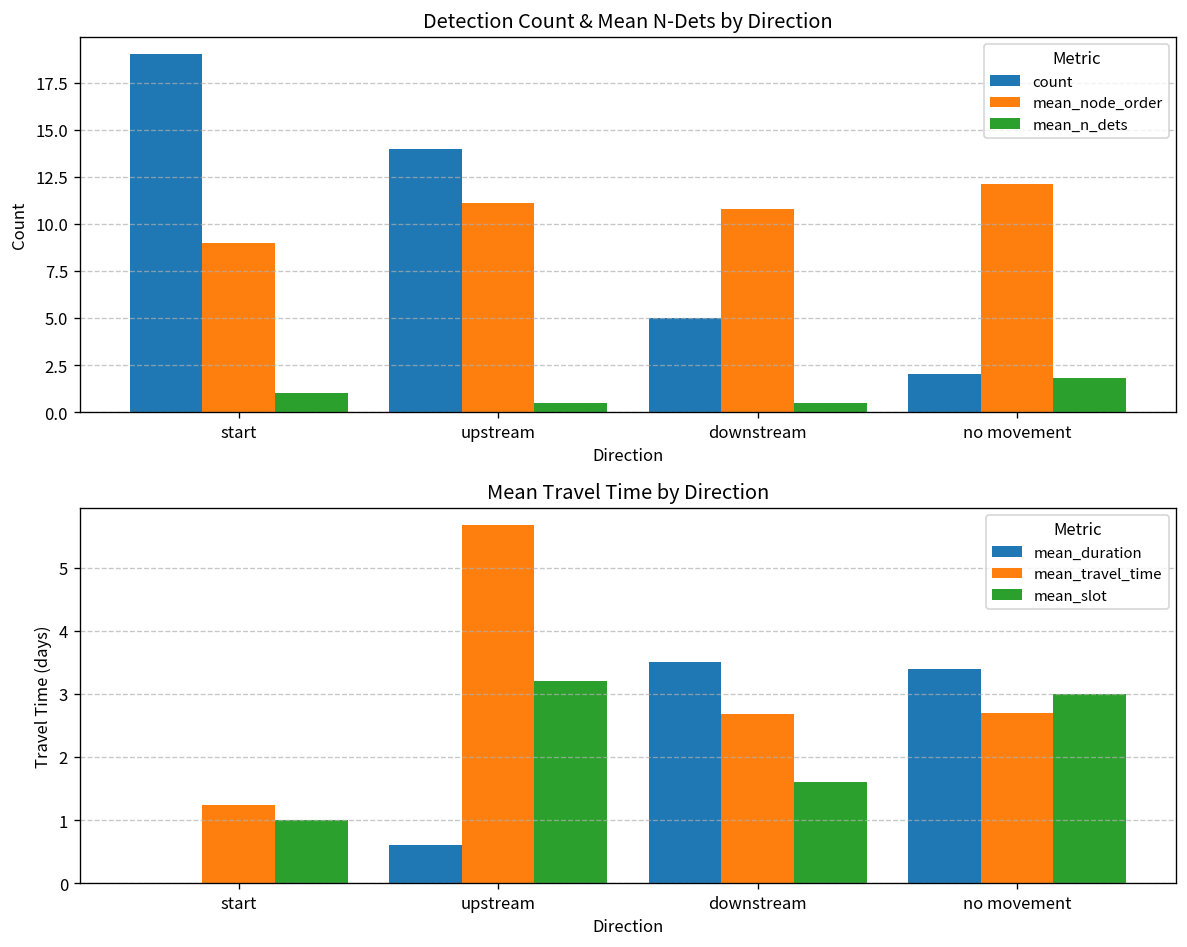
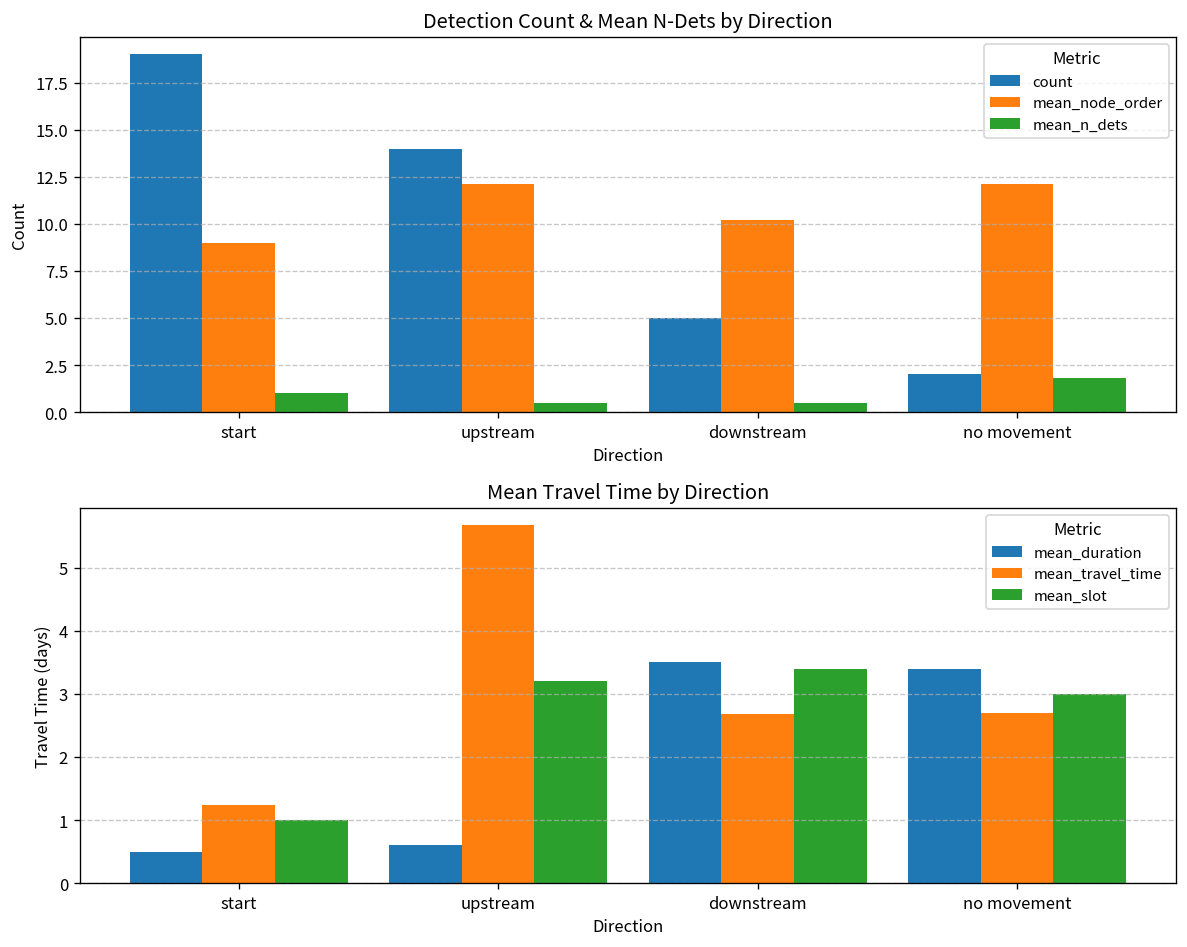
Detection Count & Mean N-Dets by Direction, mean_node_order, upstream: 11.1 -> 12.1
Detection Count & Mean N-Dets by Direction, mean_node_order, downstream: 10.8 -> 10.2
Mean Travel Time by Direction, mean_duration, start: 0.0 -> 0.5
Mean Travel Time by Direction, mean_slot, downstream: 1.6 -> 3.4
